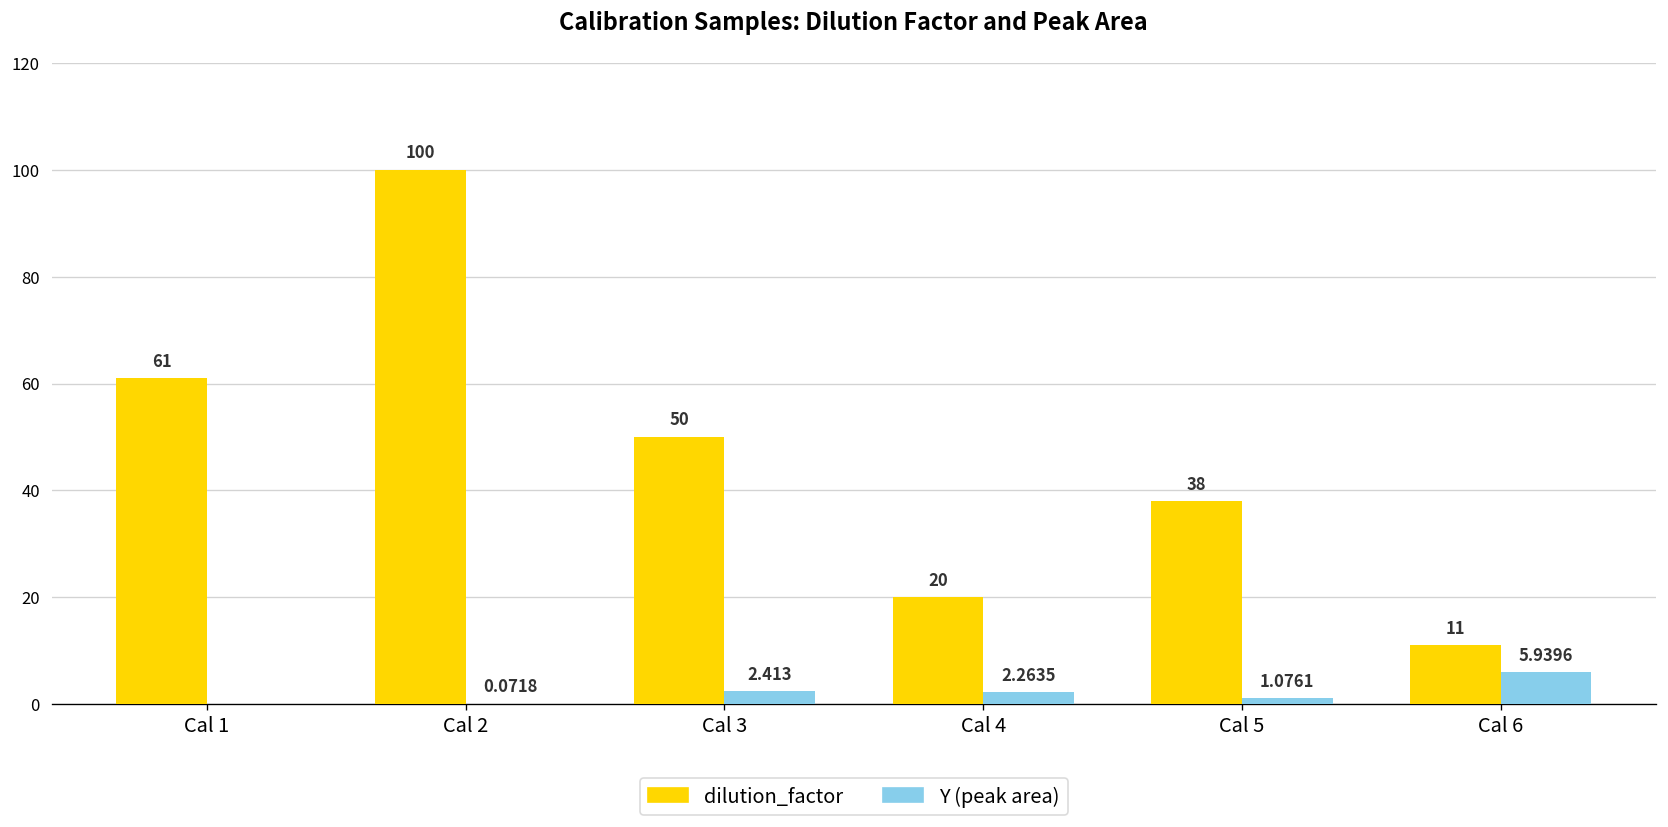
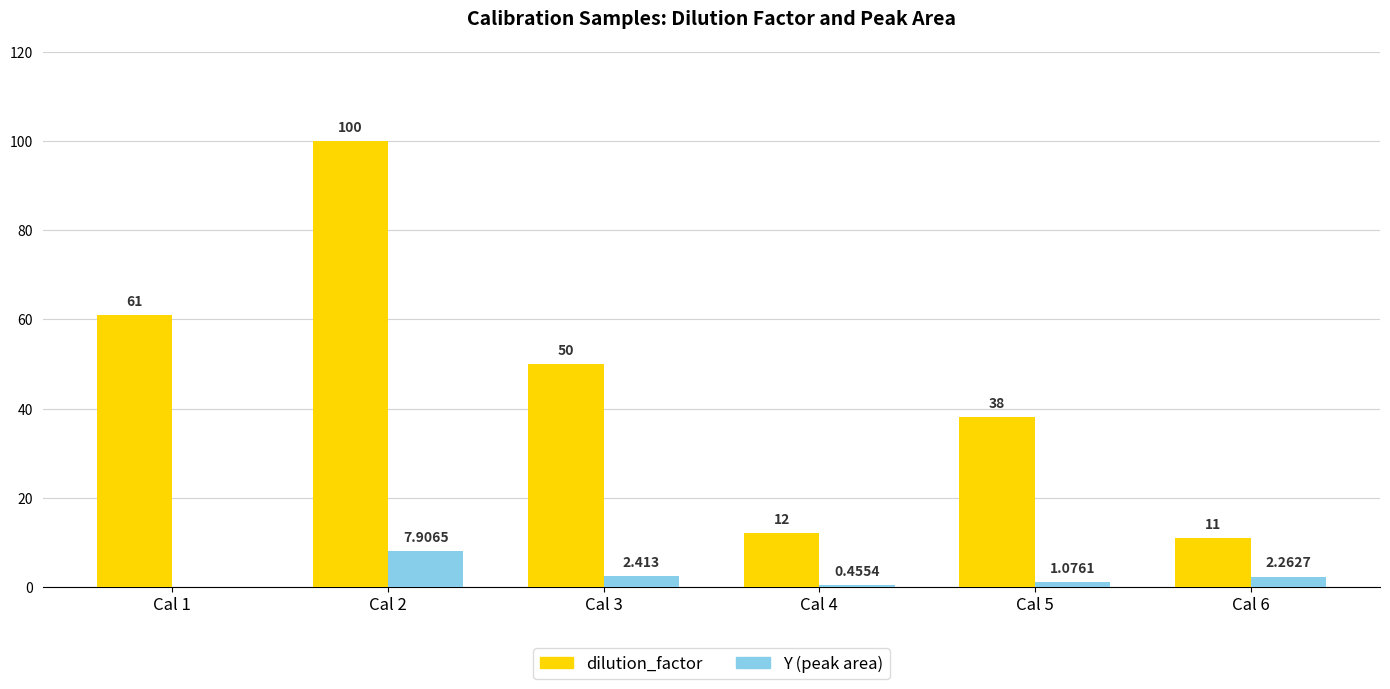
Y (peak area), Cal 2: 0.0718 -> 7.9065
dilution_factor, Cal 4: 20 -> 12
Y (peak area), Cal 4: 2.2635 -> 0.4554
Y (peak area), Cal 6: 5.9396 -> 2.2627
